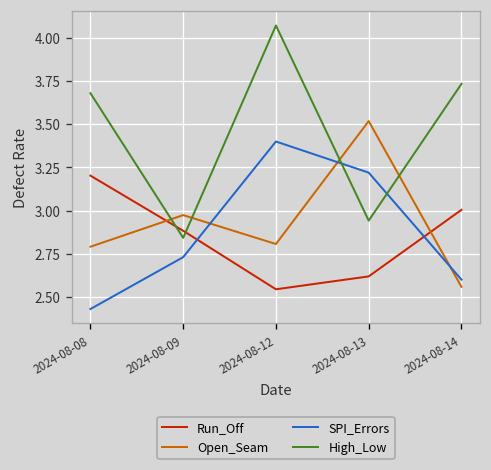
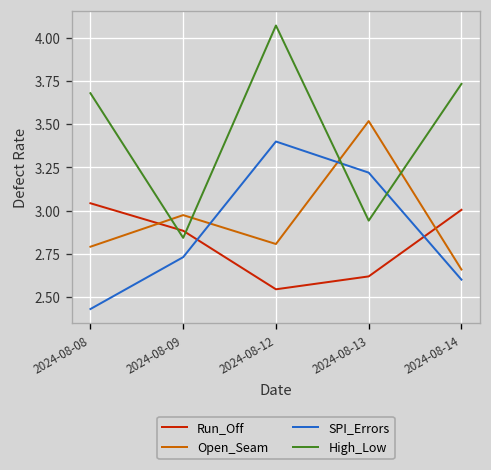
Run_Off, 2024-08-08: 3.20 -> 3.04
Open_Seam, 2024-08-14: 2.56 -> 2.66
